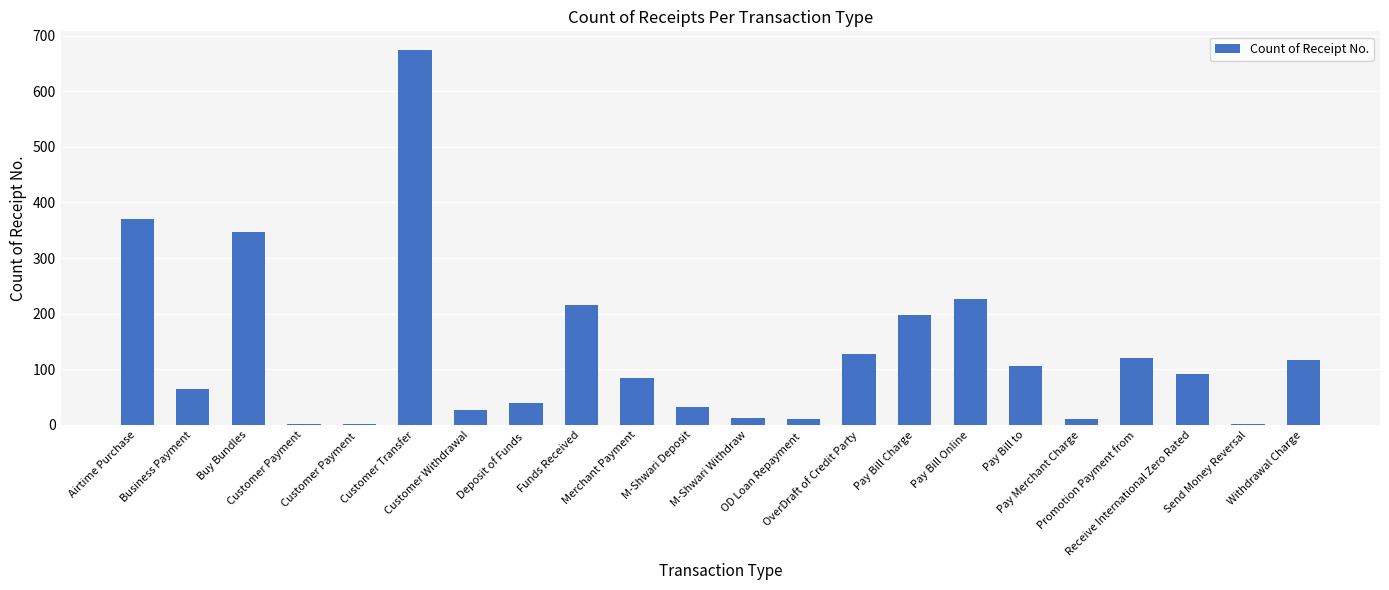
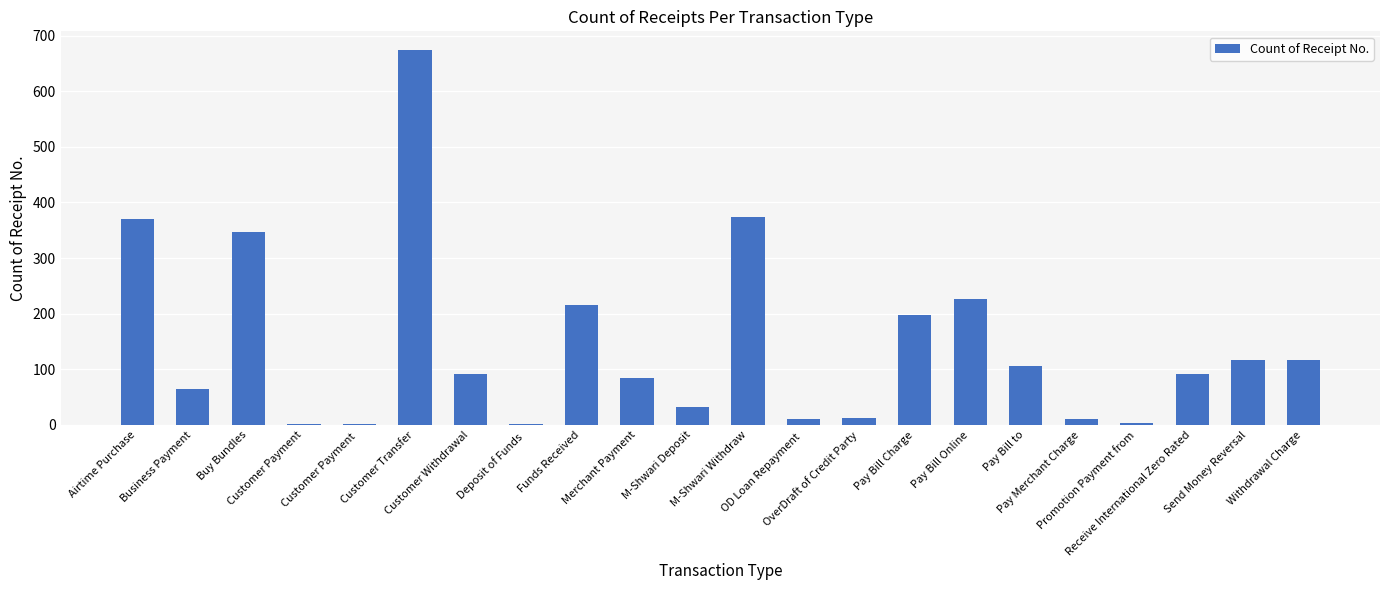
Customer Withdrawal: 30 -> 90
Deposit of Funds: 40 -> 0
M-Shwari Withdraw: 10 -> 370
OverDraft of Credit Party: 130 -> 10
Promotion Payment from: 120 -> 0
Send Money Reversal: 0 -> 120
